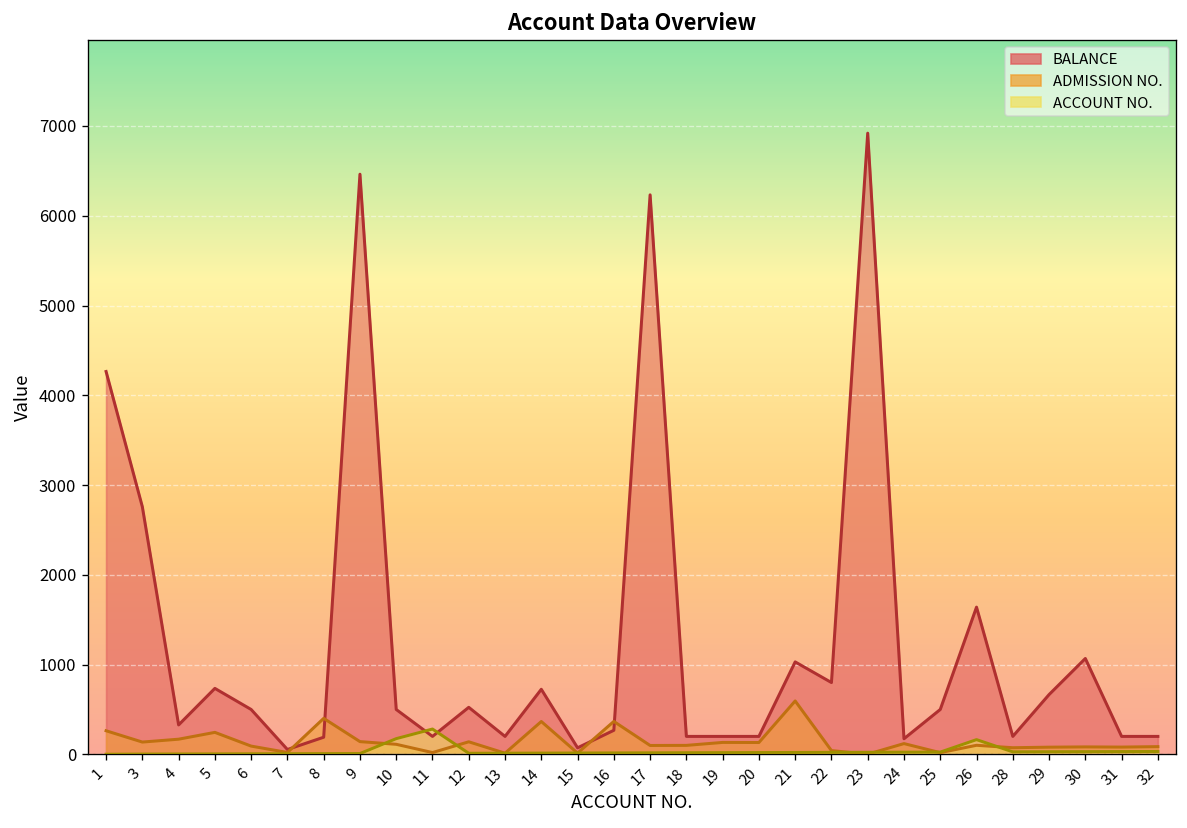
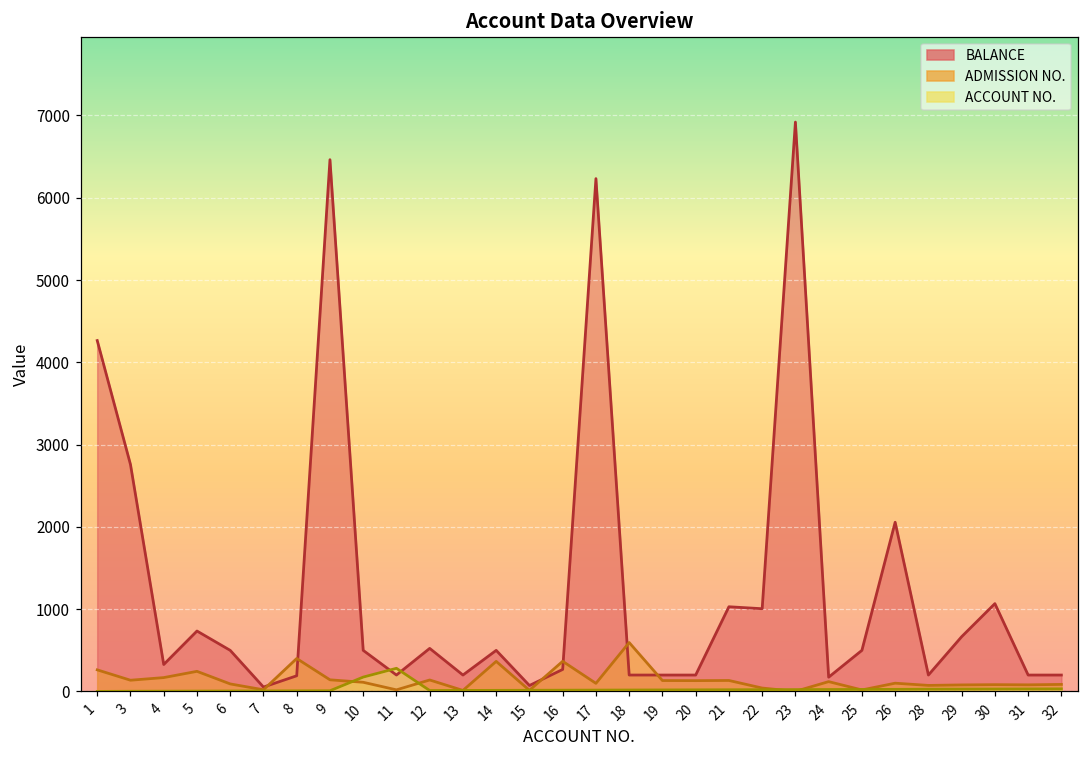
BALANCE, 14: 700 -> 500
ADMISSION NO., 18: 100 -> 600
ADMISSION NO., 21: 600 -> 100
BALANCE, 22: 800 -> 1000
BALANCE, 26: 1600 -> 2100
ACCOUNT NO., 26: 200 -> 0
